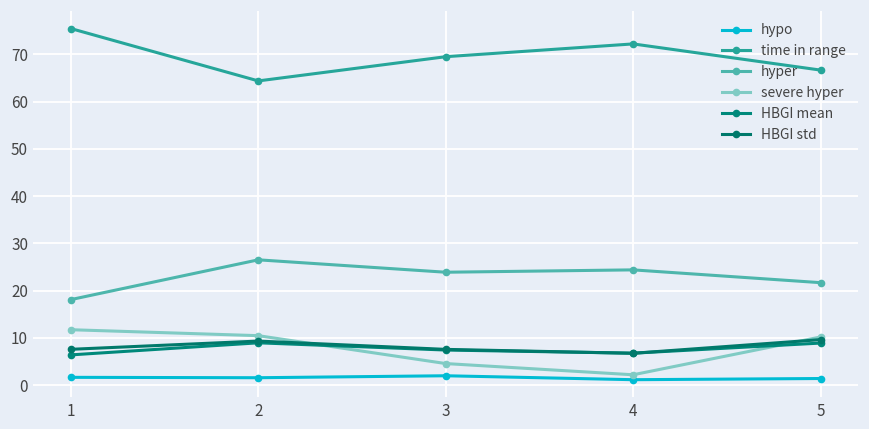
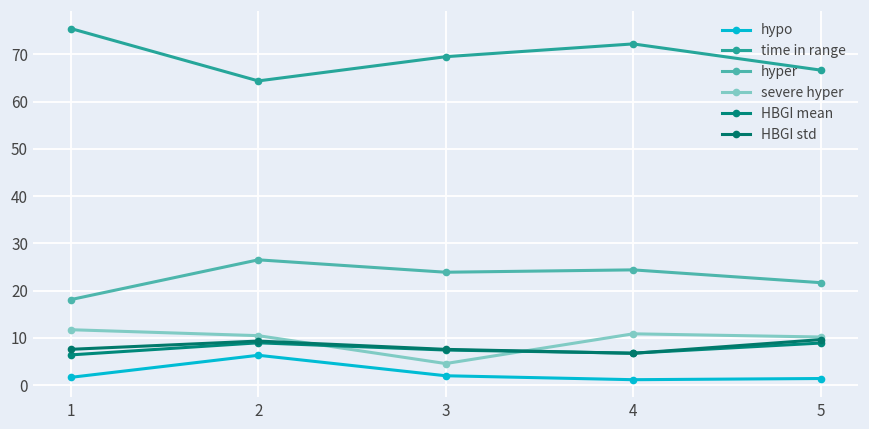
hypo, 2: 2 -> 6
severe hyper, 4: 2 -> 11
